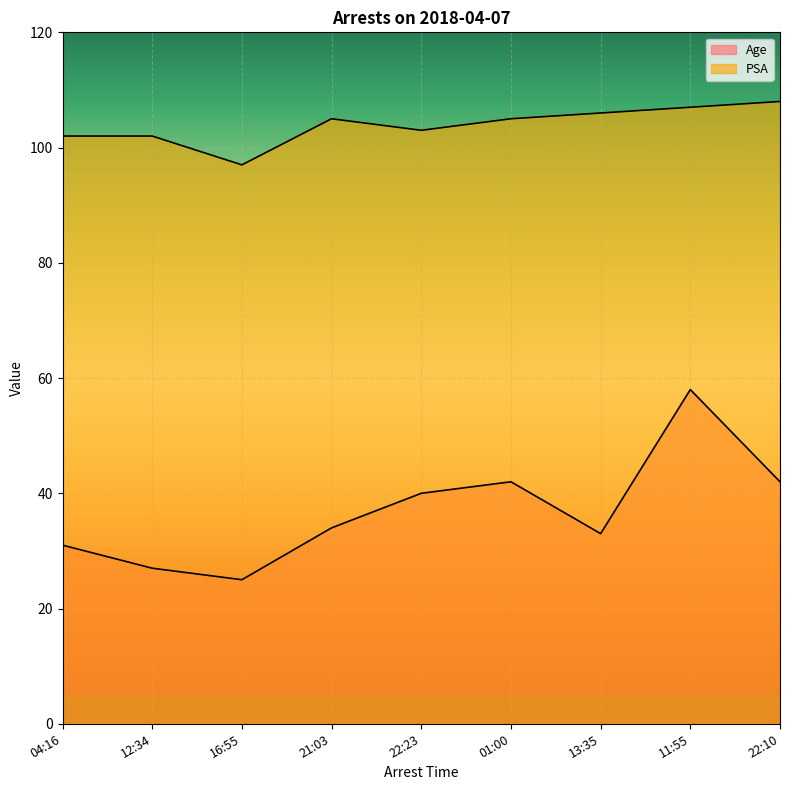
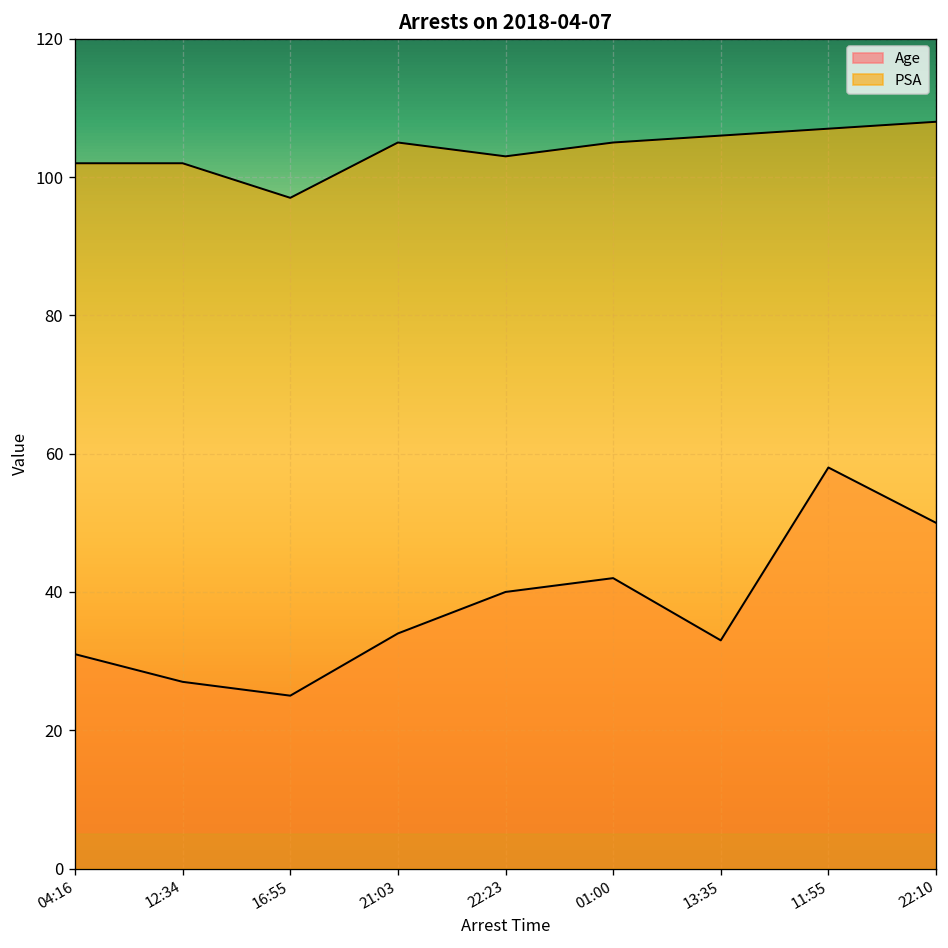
Age, 22:10: 42 -> 50
